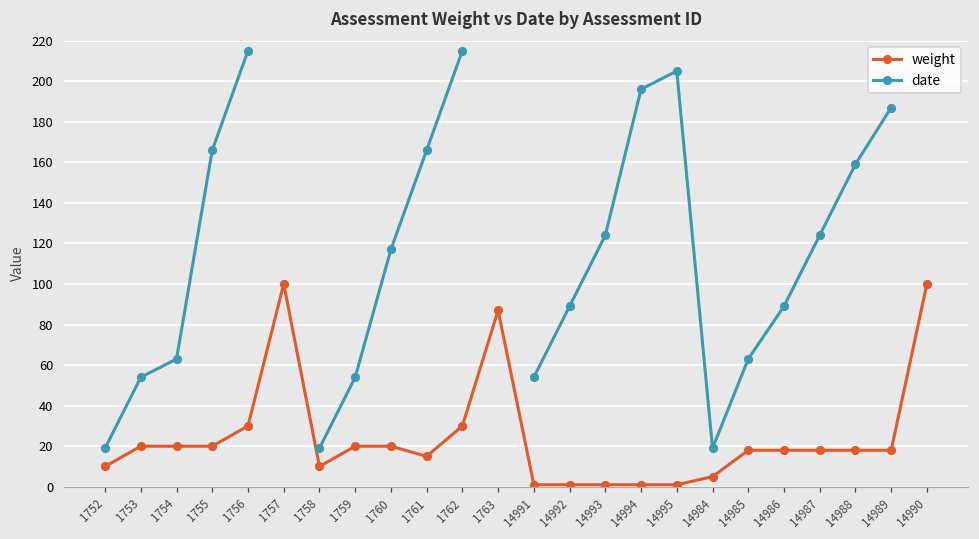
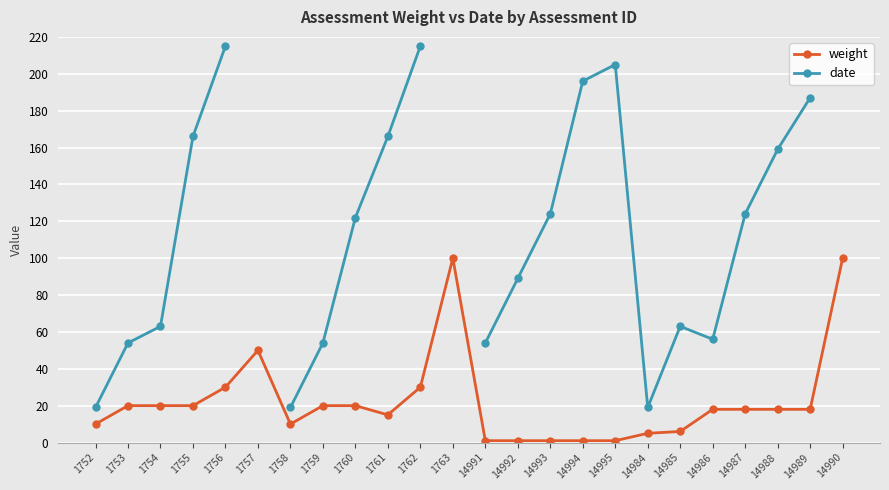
weight, 1757: 100 -> 50
date, 1760: 117 -> 122
weight, 1763: 87 -> 100
weight, 14985: 18 -> 6
date, 14986: 89 -> 56
